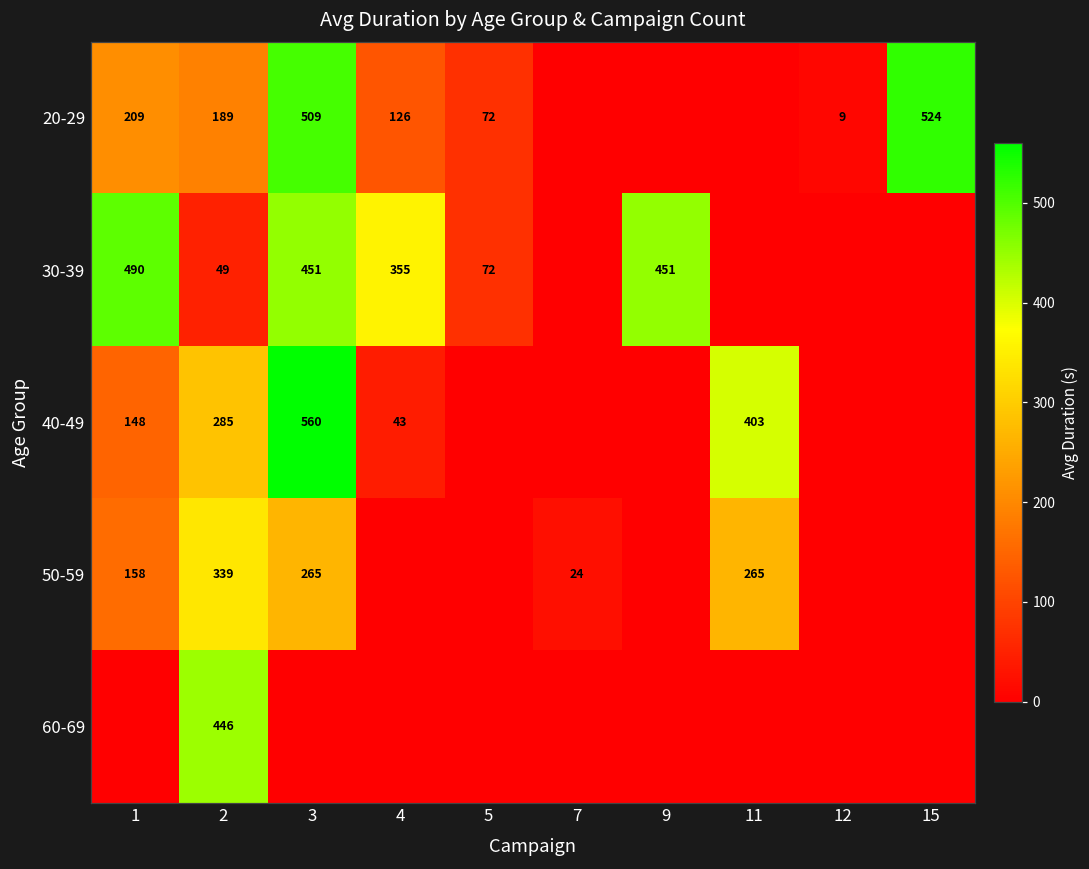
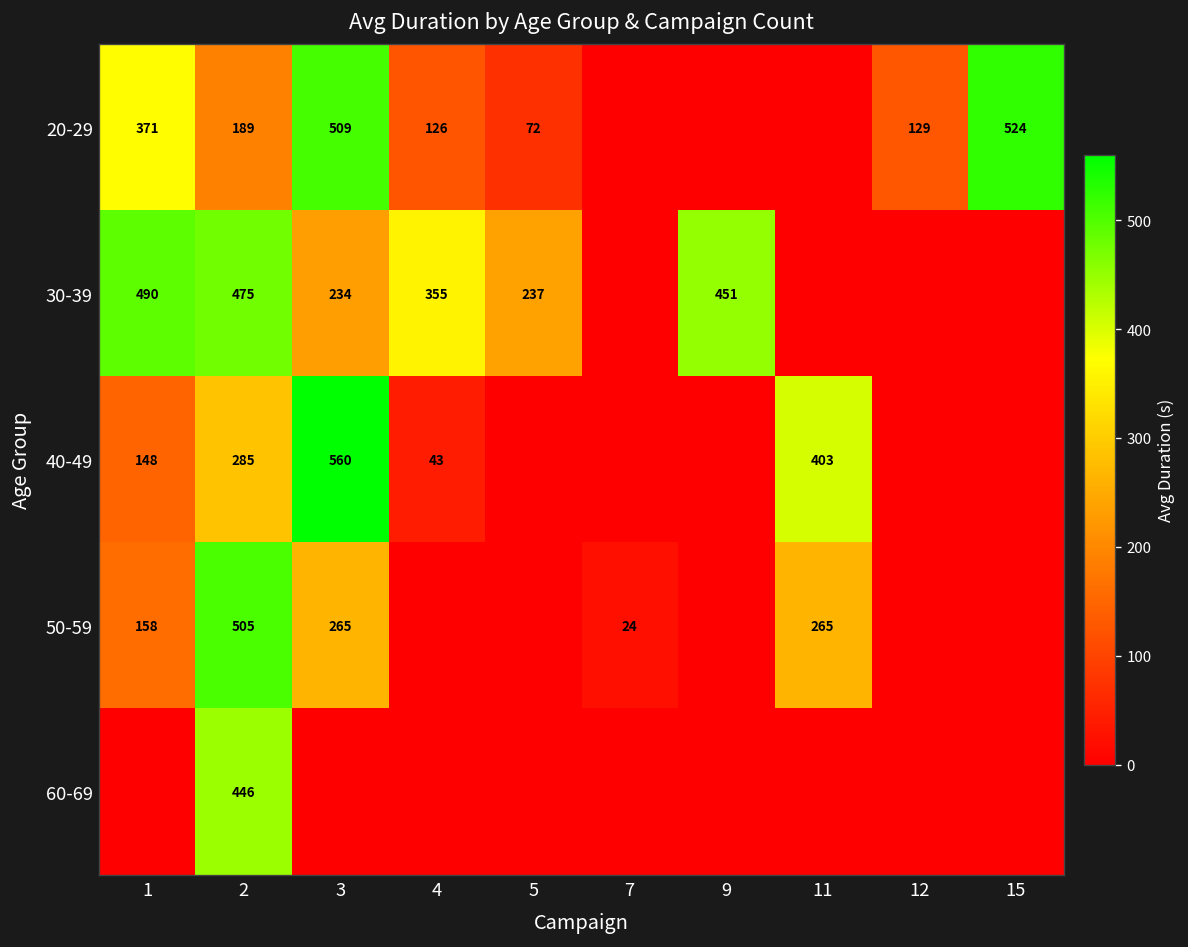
20-29, 1: 209 -> 371
20-29, 12: 9 -> 129
30-39, 2: 49 -> 475
30-39, 3: 451 -> 234
30-39, 5: 72 -> 237
50-59, 2: 339 -> 505
